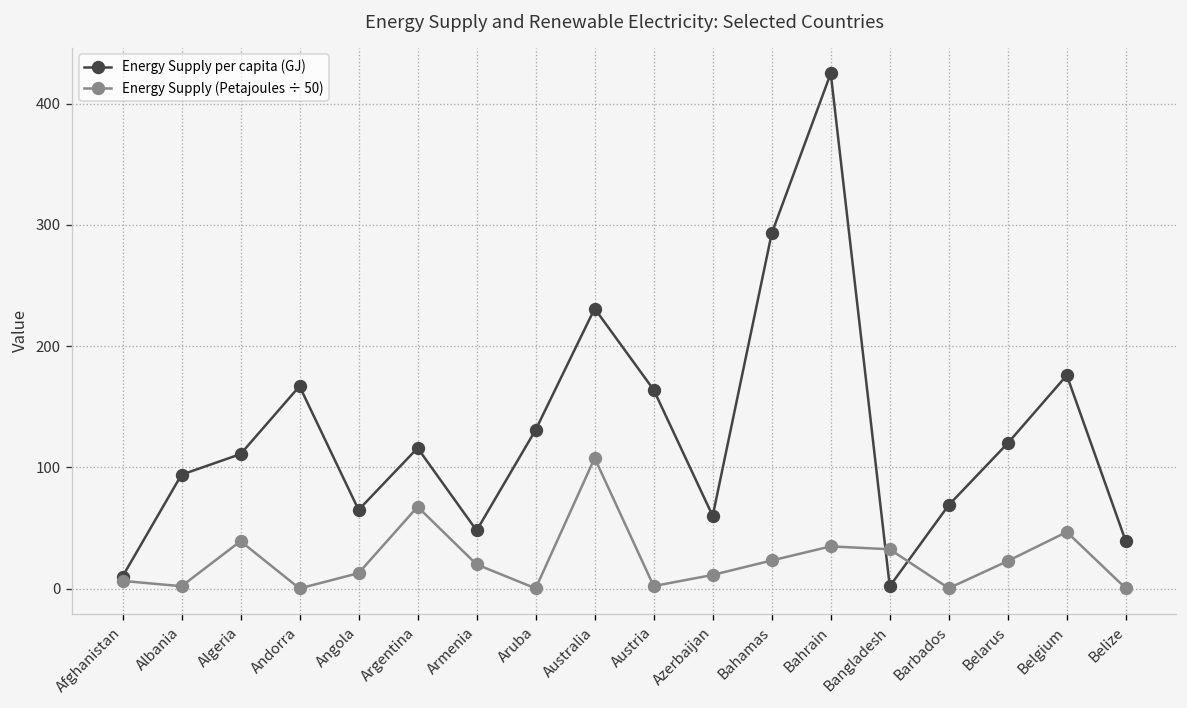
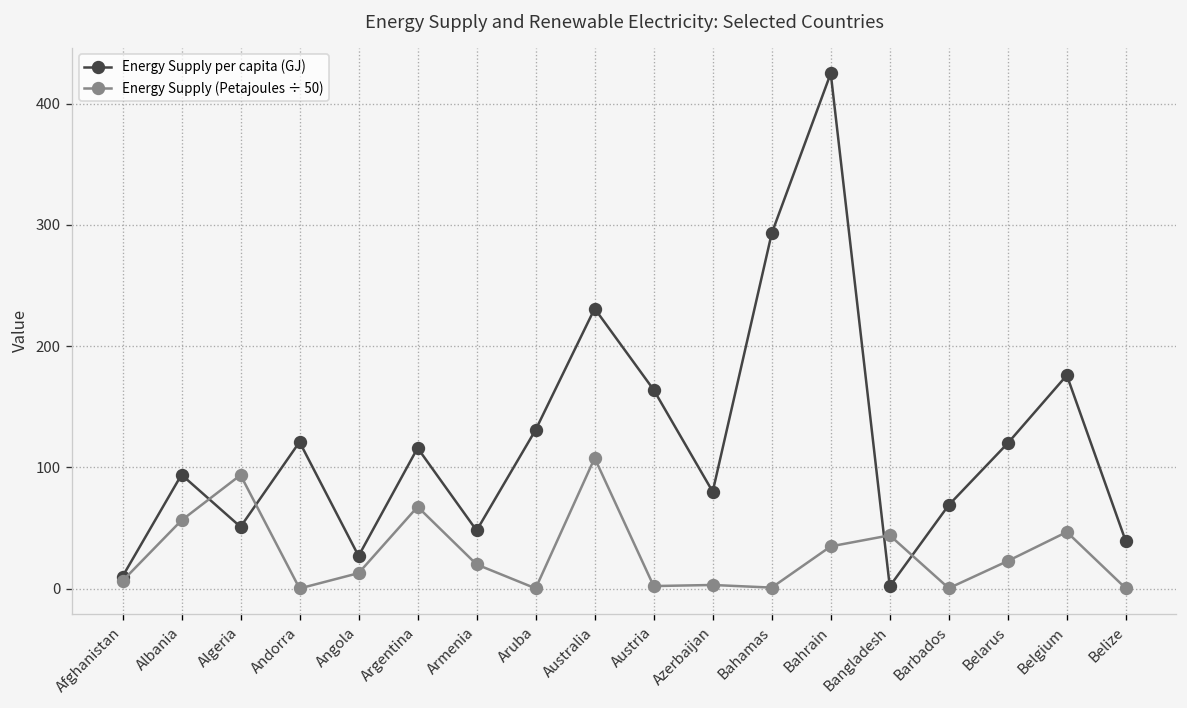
Energy Supply (Petajoules ÷ 50), Albania: 2 -> 56
Energy Supply per capita (GJ), Algeria: 111 -> 51
Energy Supply (Petajoules ÷ 50), Algeria: 39 -> 94
Energy Supply per capita (GJ), Andorra: 167 -> 121
Energy Supply per capita (GJ), Angola: 65 -> 27
Energy Supply per capita (GJ), Azerbaijan: 60 -> 80
Energy Supply (Petajoules ÷ 50), Azerbaijan: 11 -> 3
Energy Supply (Petajoules ÷ 50), Bahamas: 23 -> 1
Energy Supply (Petajoules ÷ 50), Bangladesh: 33 -> 44
